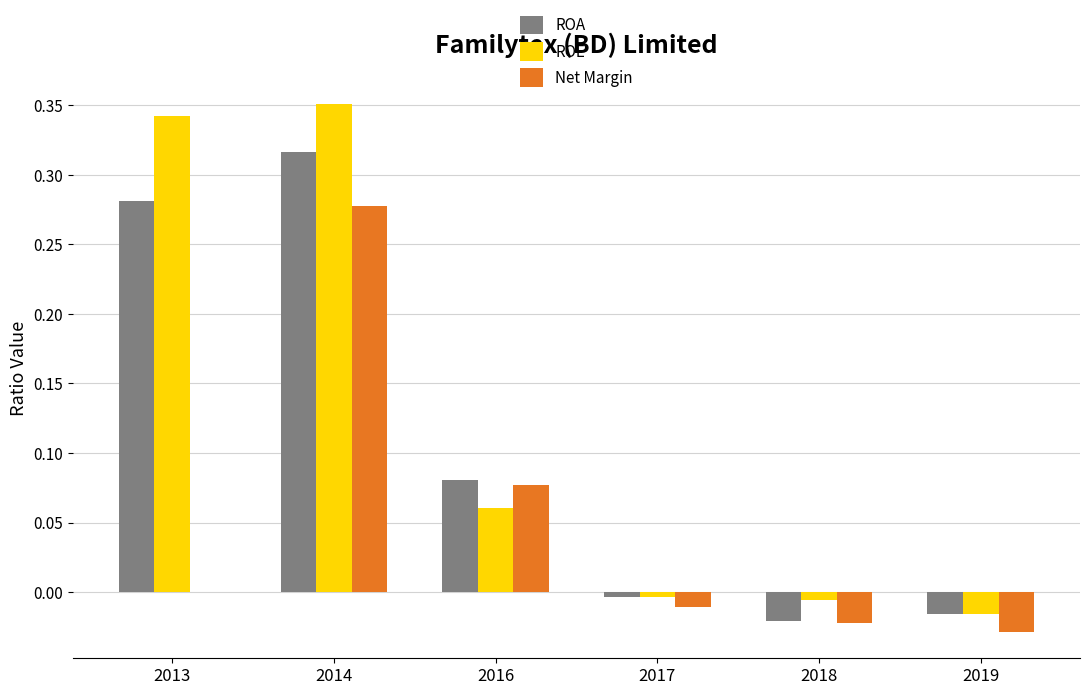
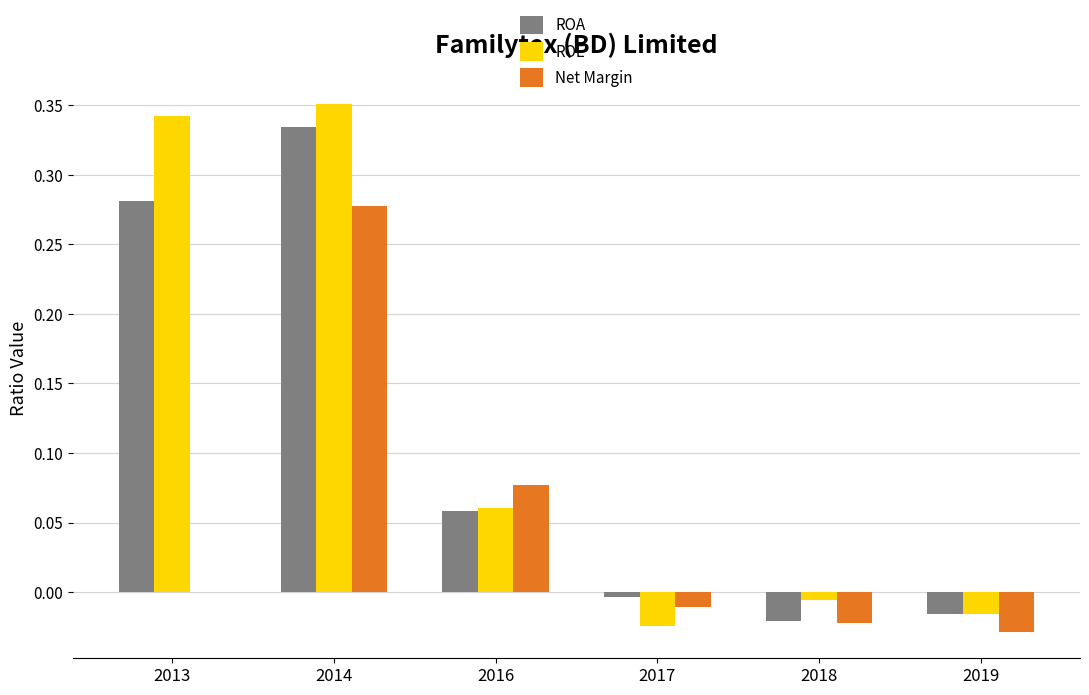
ROA, 2014: 0.316 -> 0.334
ROA, 2016: 0.080 -> 0.059
ROE, 2017: -0.003 -> -0.024
